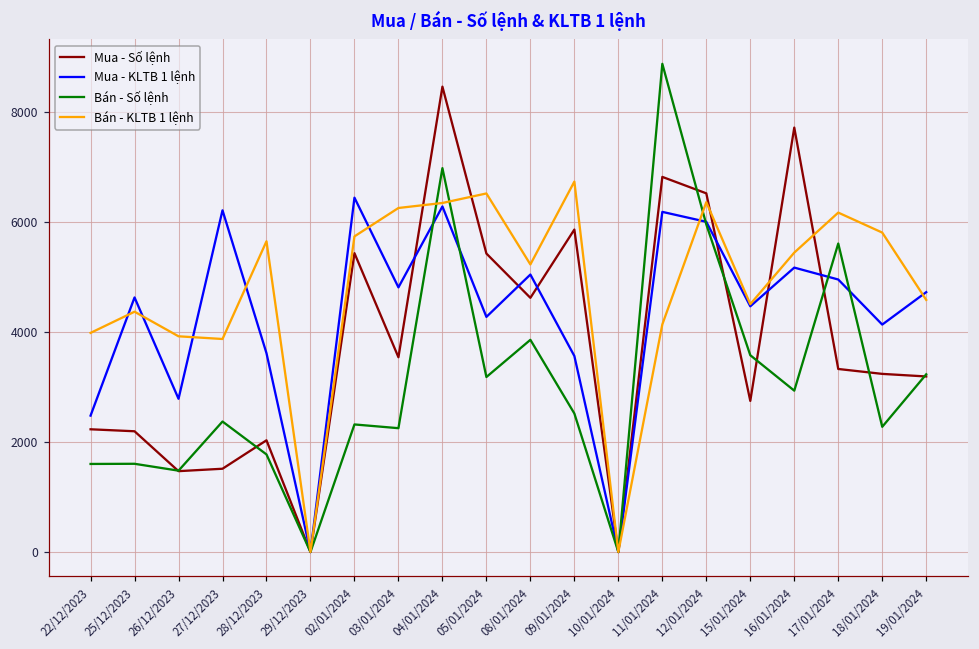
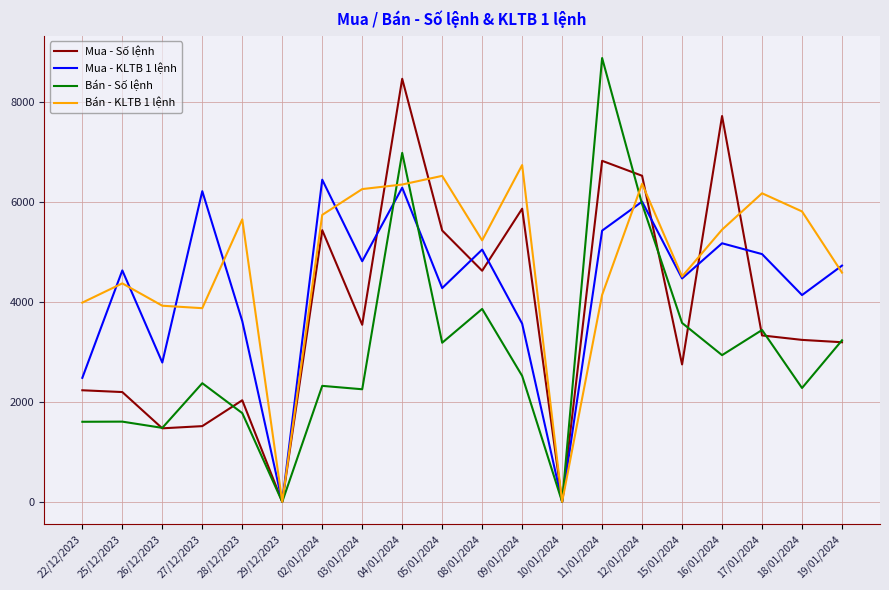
Mua - KLTB 1 lệnh, 11/01/2024: 6200 -> 5400
Bán - Số lệnh, 17/01/2024: 5600 -> 3400
